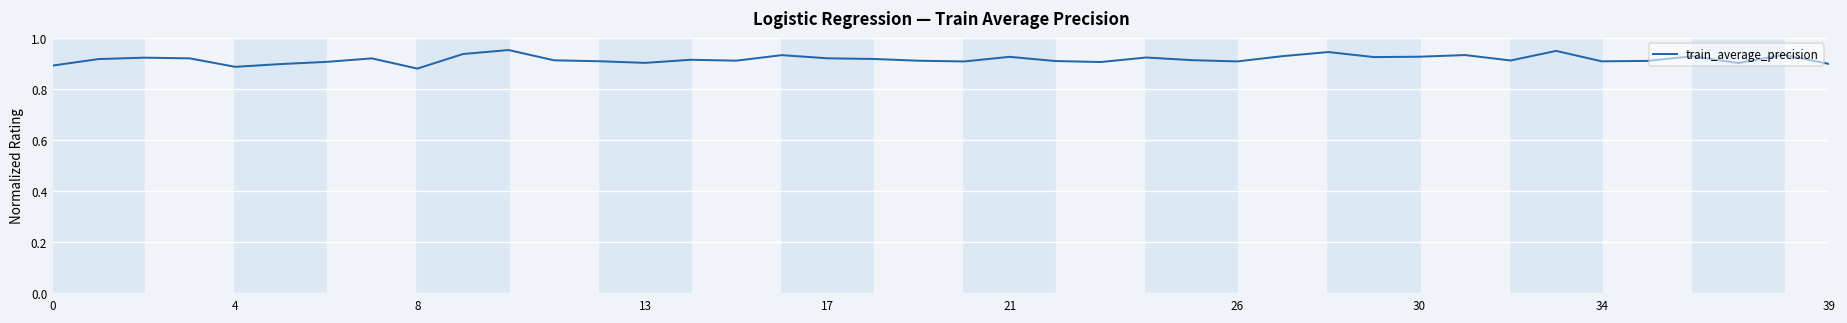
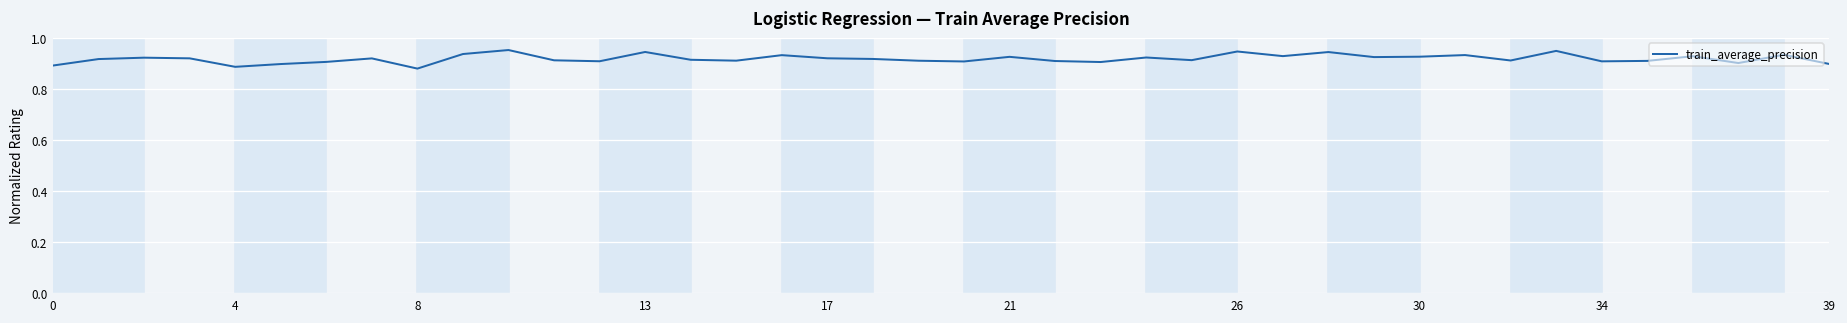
13: 0.90 -> 0.94
26: 0.91 -> 0.95
